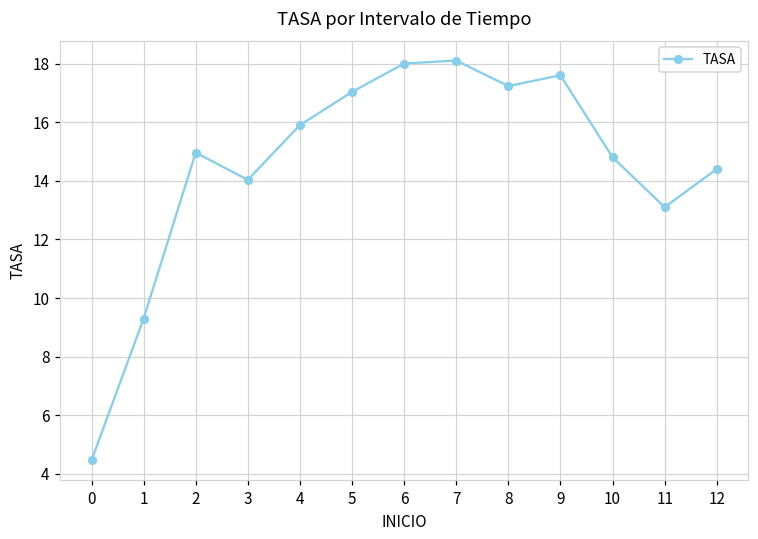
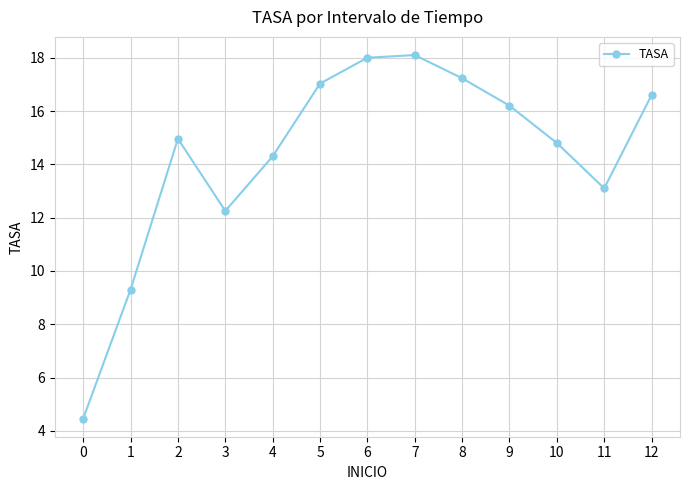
3: 14.0 -> 12.3
4: 15.9 -> 14.3
9: 17.6 -> 16.2
12: 14.4 -> 16.6
